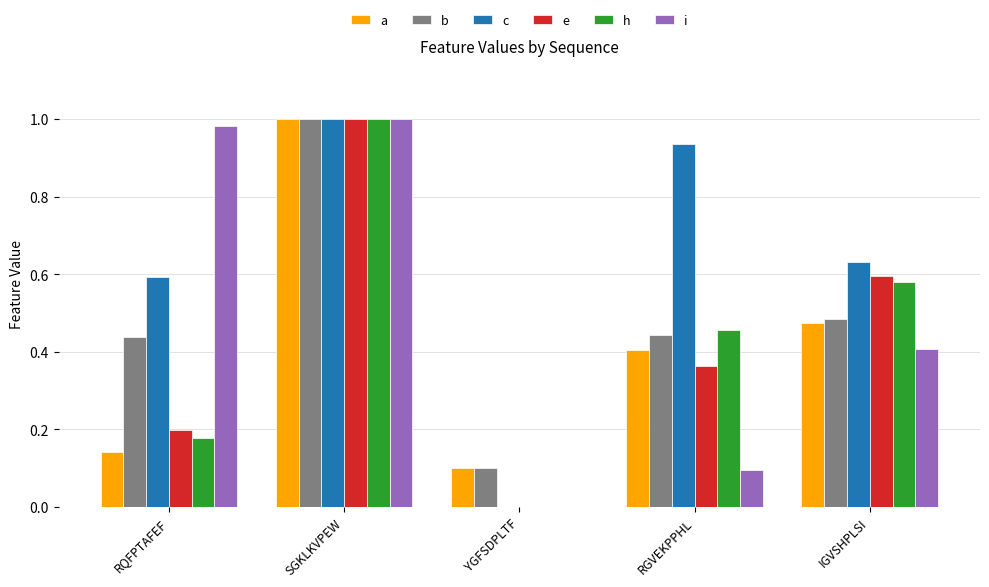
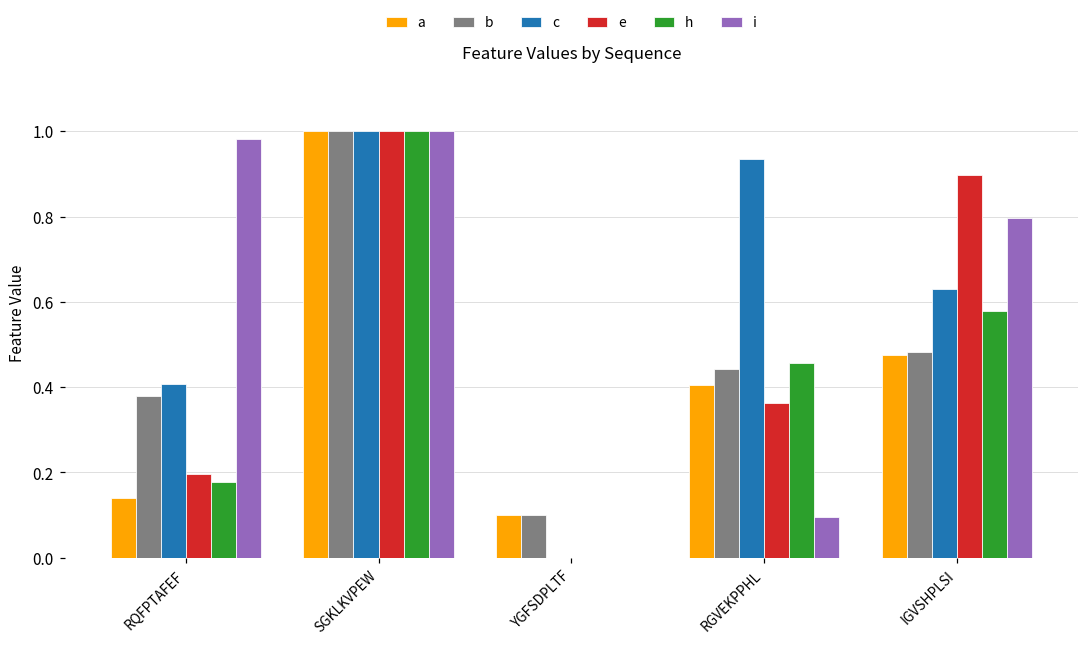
b, RQFPTAFEF: 0.44 -> 0.38
c, RQFPTAFEF: 0.59 -> 0.41
e, IGVSHPLSI: 0.60 -> 0.90
i, IGVSHPLSI: 0.41 -> 0.80
